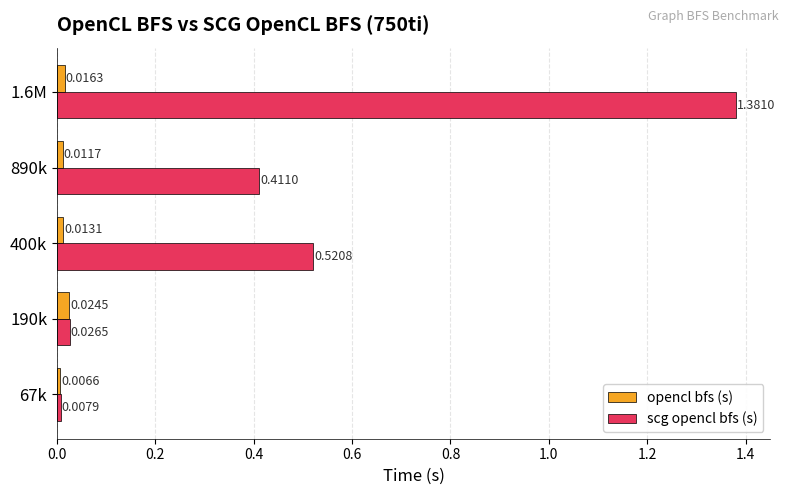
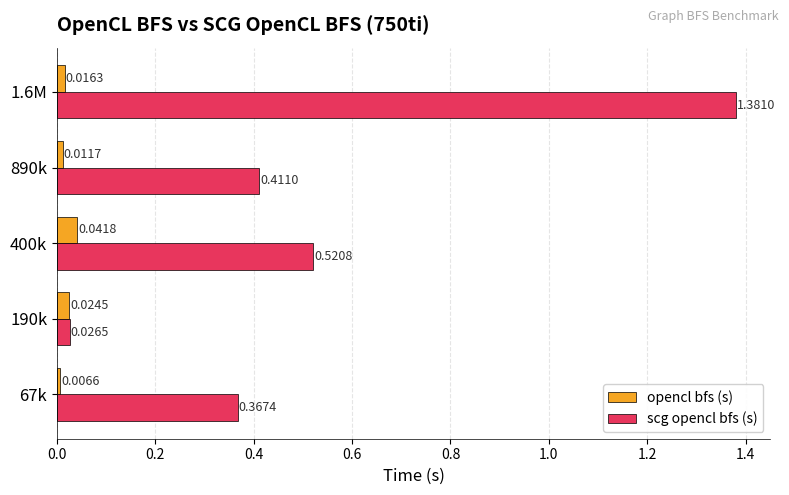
opencl bfs (s), 400k: 0.0131 -> 0.0418
scg opencl bfs (s), 67k: 0.0079 -> 0.3674
